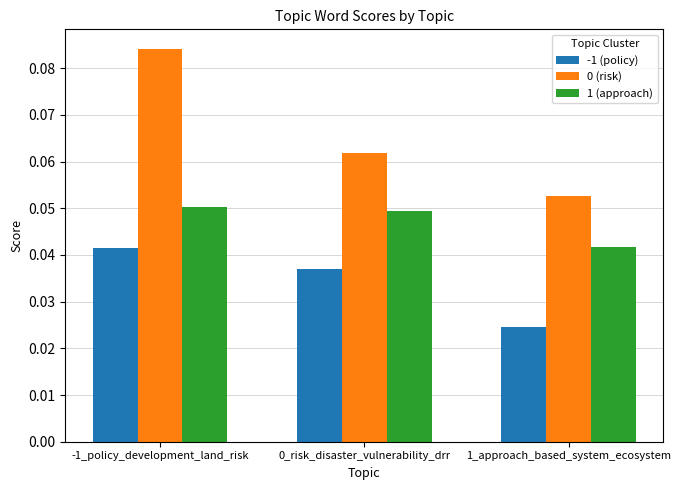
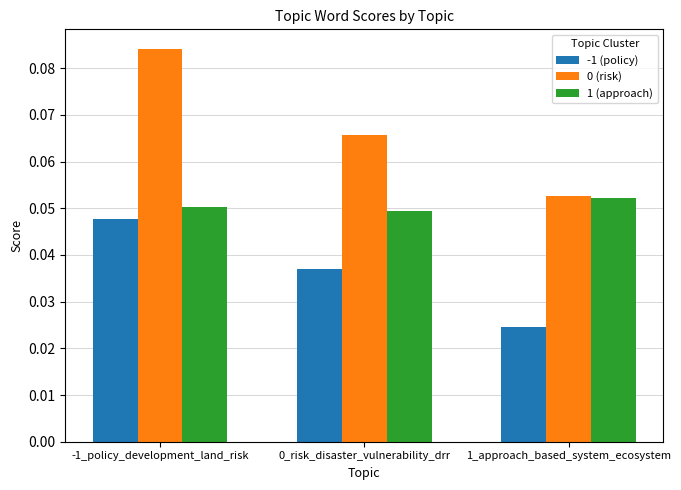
-1 (policy), -1_policy_development_land_risk: 0.042 -> 0.048
0 (risk), 0_risk_disaster_vulnerability_drr: 0.062 -> 0.066
1 (approach), 1_approach_based_system_ecosystem: 0.042 -> 0.052
